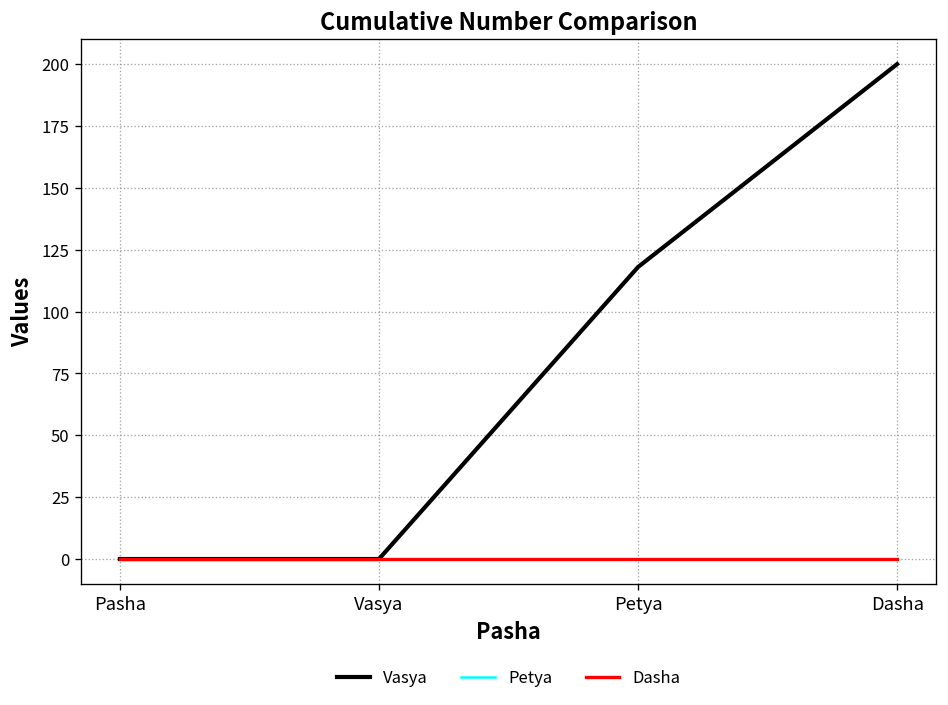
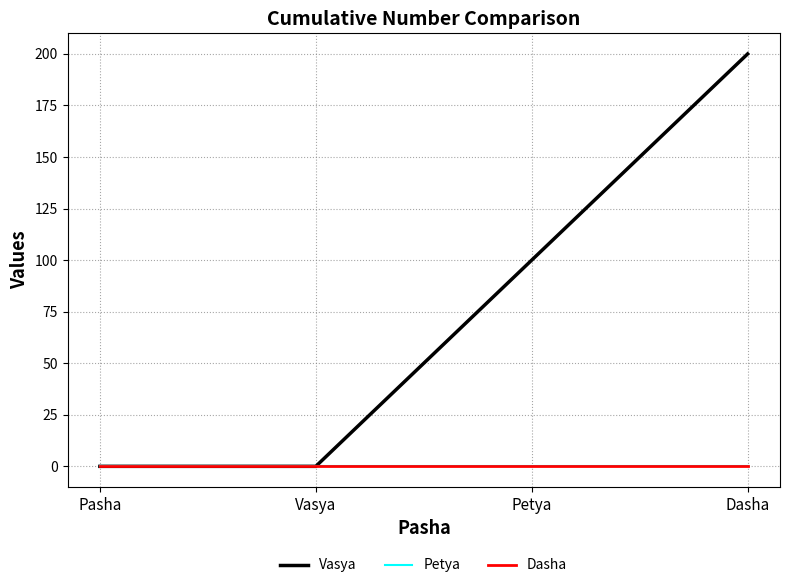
Vasya, Petya: 118 -> 100
